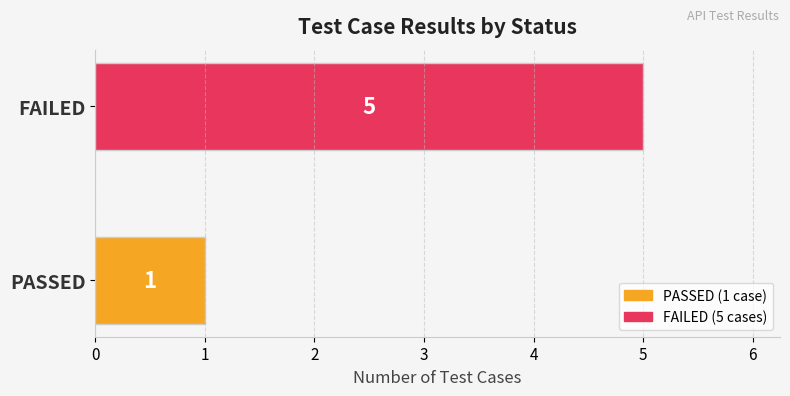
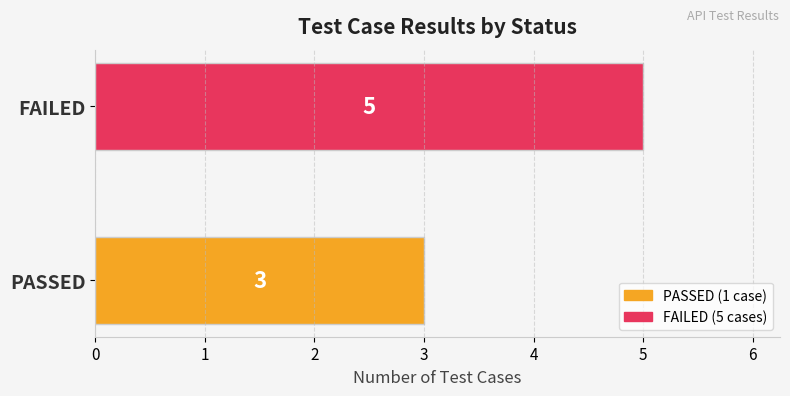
PASSED: 1 -> 3
